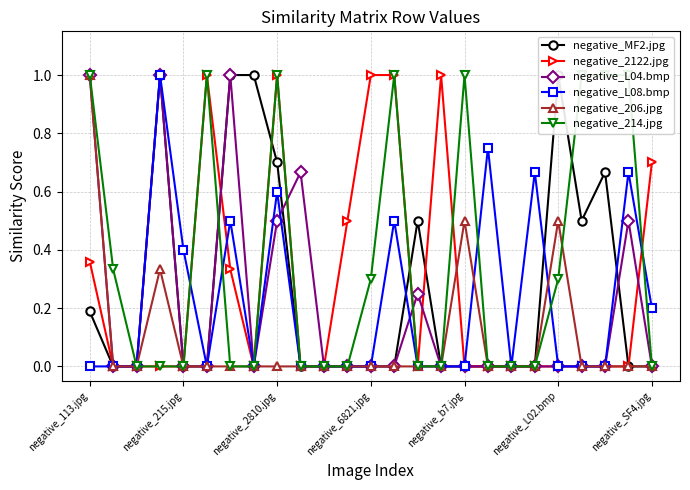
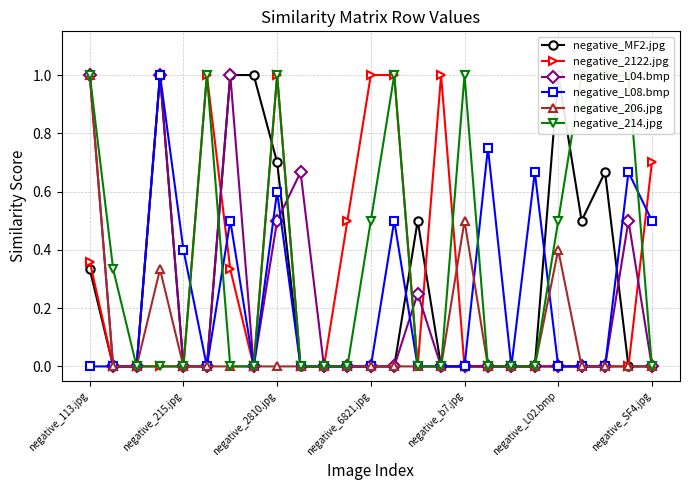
negative_MF2.jpg, negative_113.jpg: 0.19 -> 0.33
negative_214.jpg, negative_6821.jpg: 0.3 -> 0.5
negative_206.jpg, negative_L02.bmp: 0.5 -> 0.4
negative_214.jpg, negative_L02.bmp: 0.3 -> 0.5
negative_L08.bmp, negative_SF4.jpg: 0.2 -> 0.5
